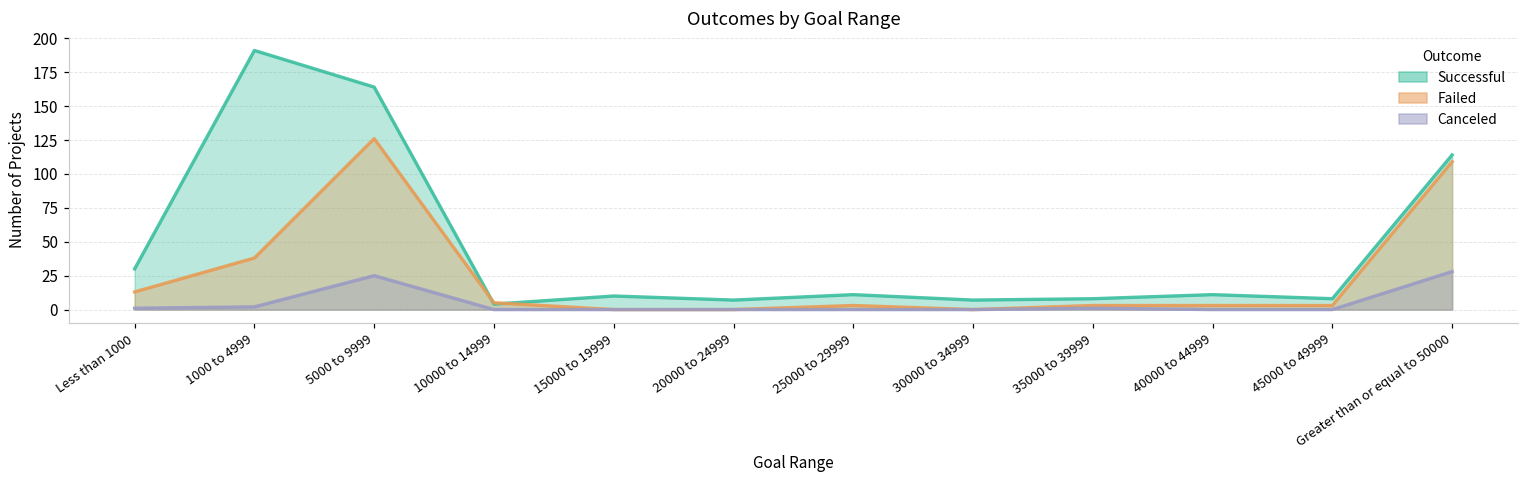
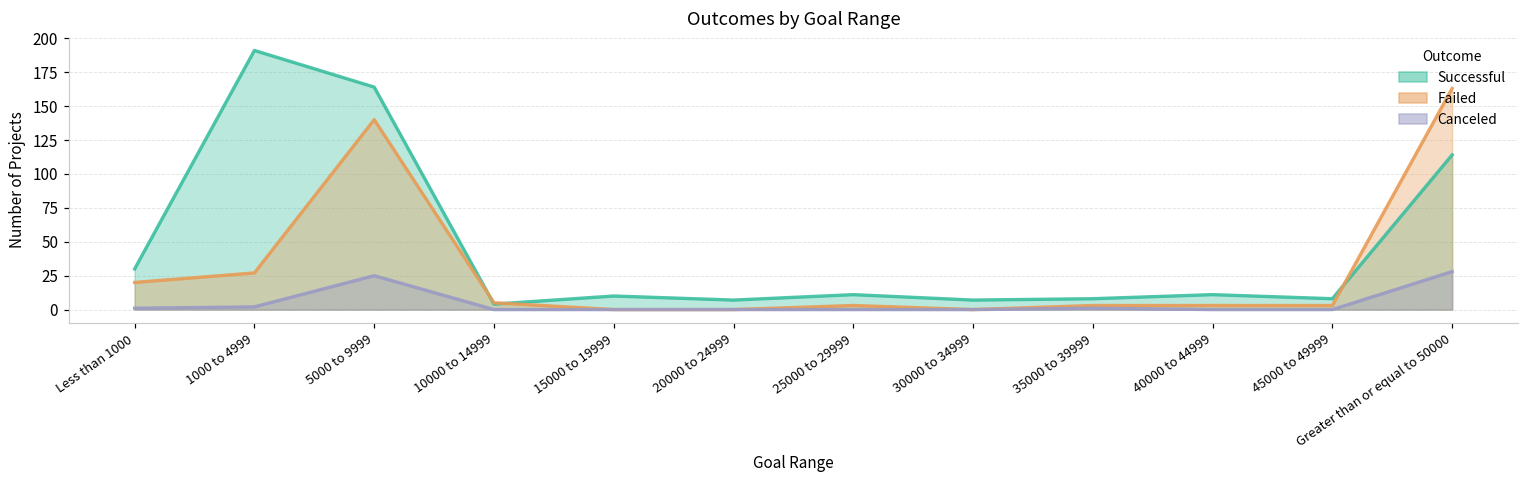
Failed, Less than 1000: 13 -> 20
Failed, 1000 to 4999: 38 -> 27
Failed, 5000 to 9999: 126 -> 140
Failed, Greater than or equal to 50000: 109 -> 163
